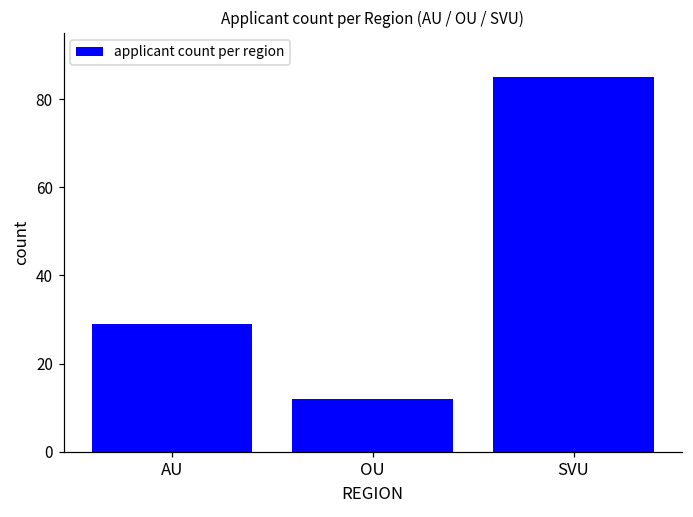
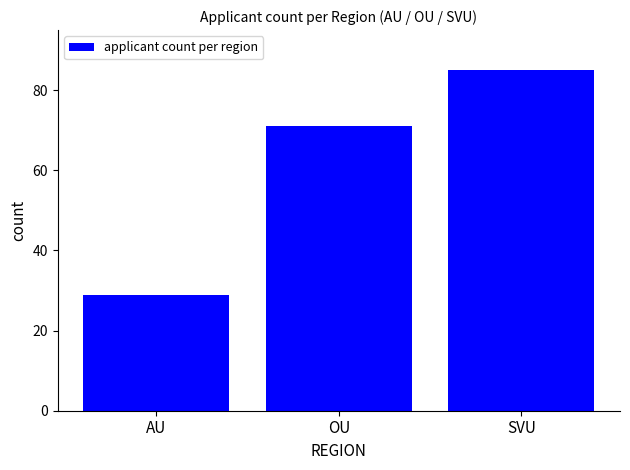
OU: 12 -> 71
